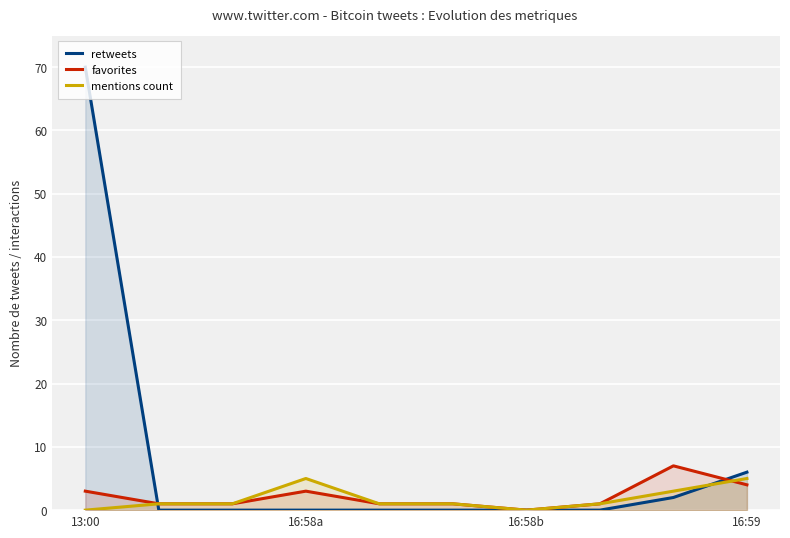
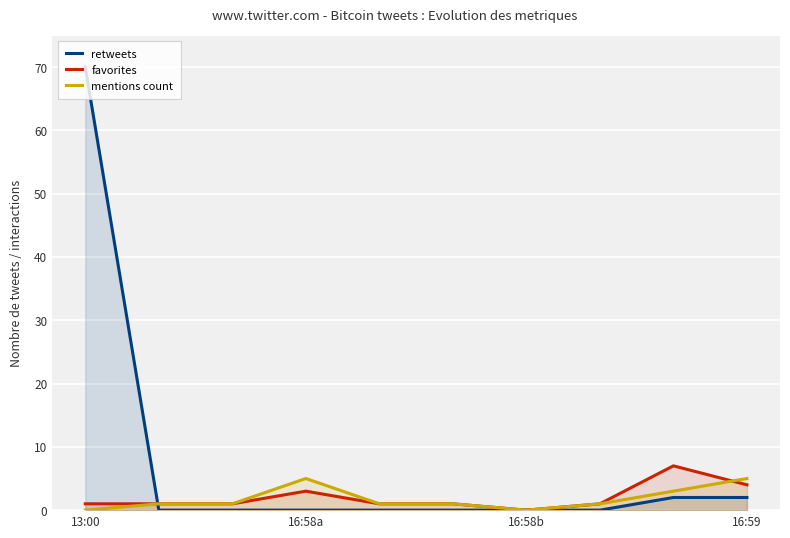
favorites, 13:00: 3 -> 1
retweets, 16:59: 6 -> 2
